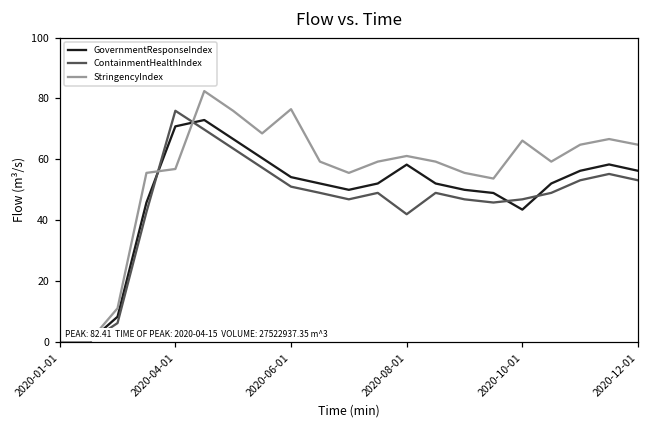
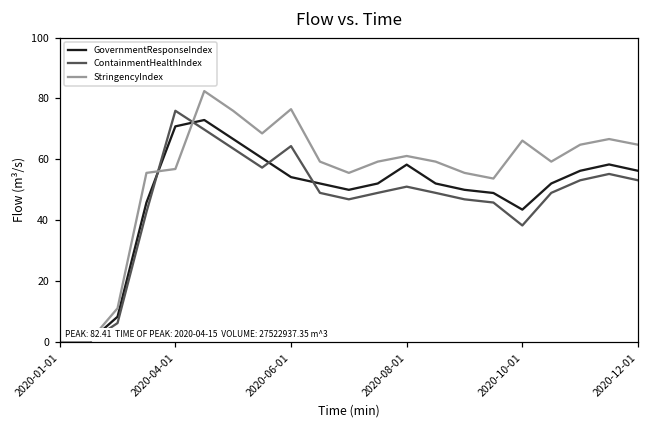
ContainmentHealthIndex, 2020-06-01: 51 -> 64
ContainmentHealthIndex, 2020-08-01: 42 -> 51
ContainmentHealthIndex, 2020-10-01: 47 -> 38
